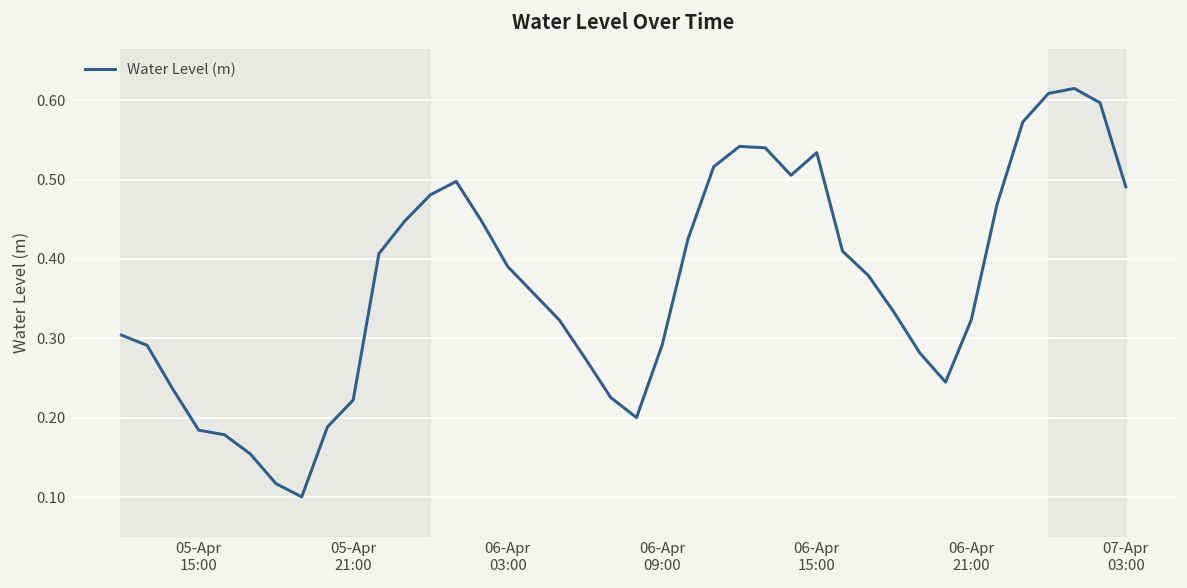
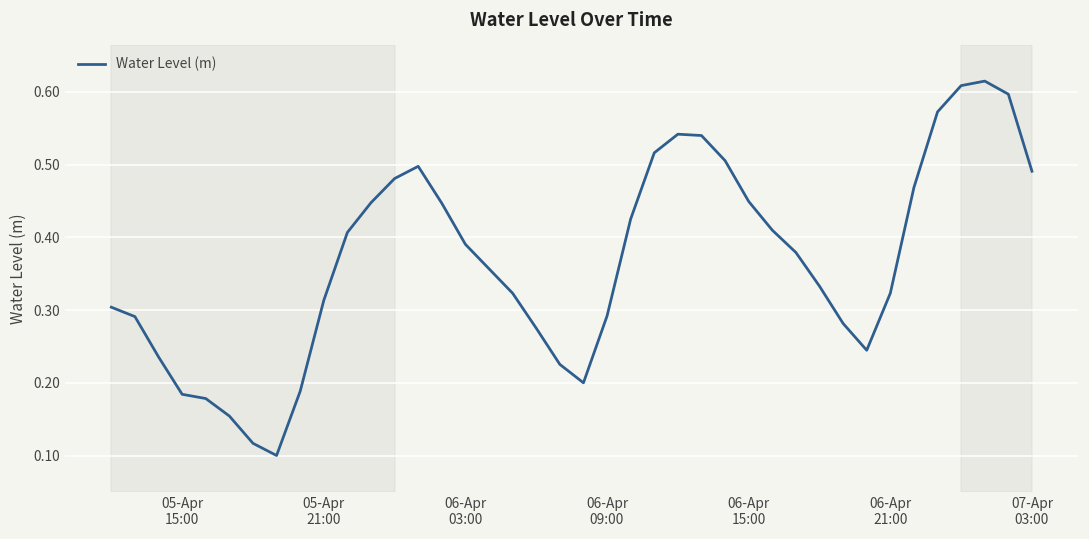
05-Apr 21:00: 0.22 -> 0.31
06-Apr 15:00: 0.53 -> 0.45
